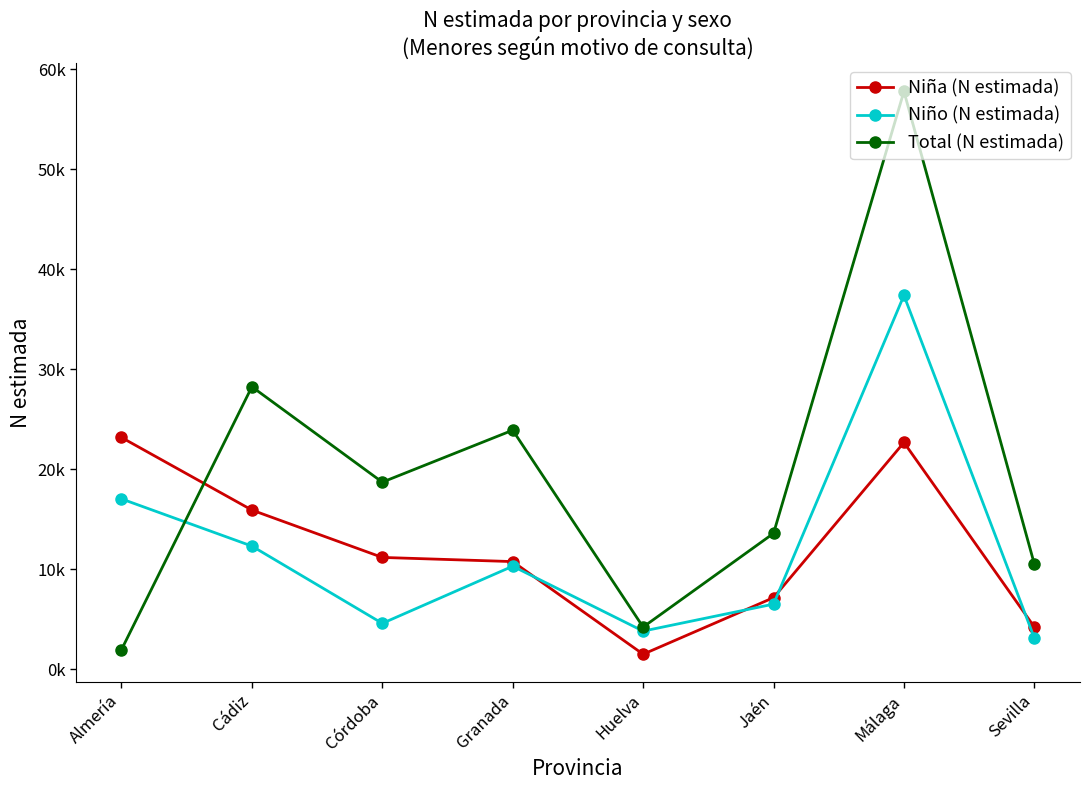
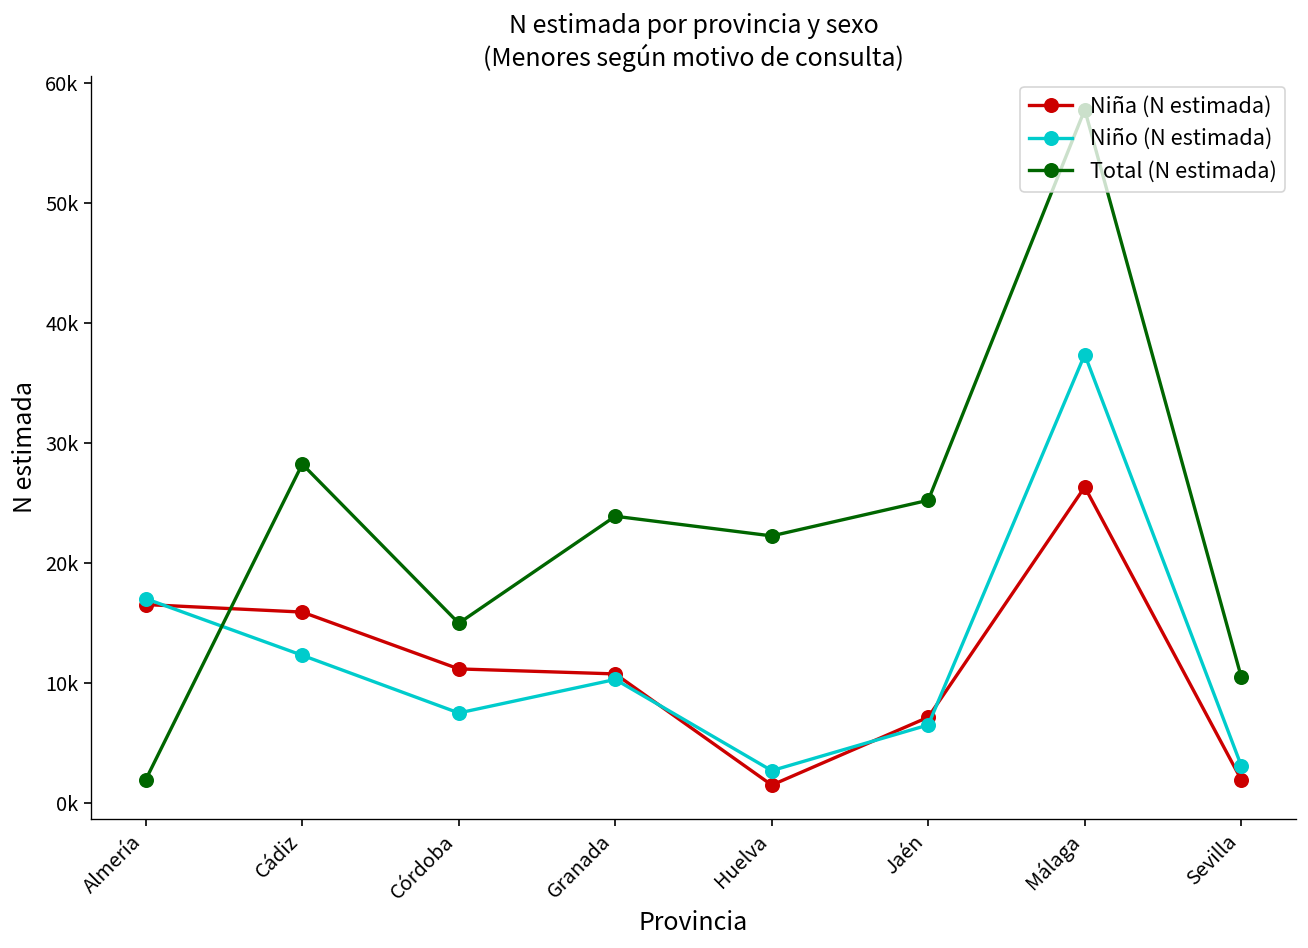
Niña (N estimada), Almería: 23200 -> 16500
Niño (N estimada), Córdoba: 4600 -> 7500
Total (N estimada), Córdoba: 18700 -> 15000
Niño (N estimada), Huelva: 3800 -> 2700
Total (N estimada), Huelva: 4200 -> 22300
Total (N estimada), Jaén: 13600 -> 25200
Niña (N estimada), Málaga: 22700 -> 26300
Niña (N estimada), Sevilla: 4200 -> 2000
